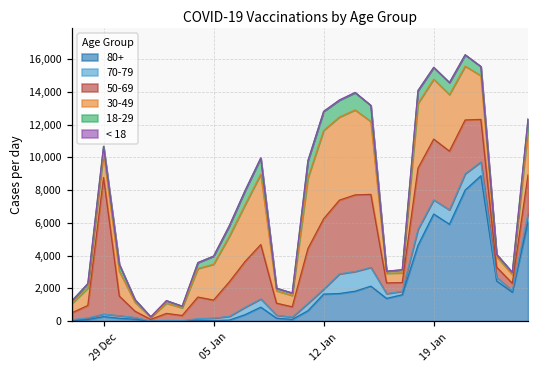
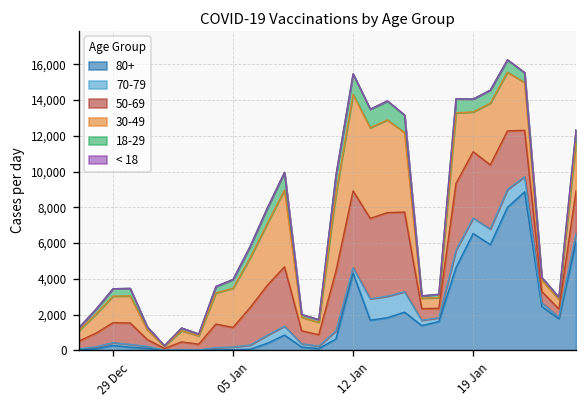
50-69, 29 Dec: 8,300 -> 1,100
80+, 12 Jan: 1,700 -> 4,300
30-49, 19 Jan: 3,700 -> 2,200
